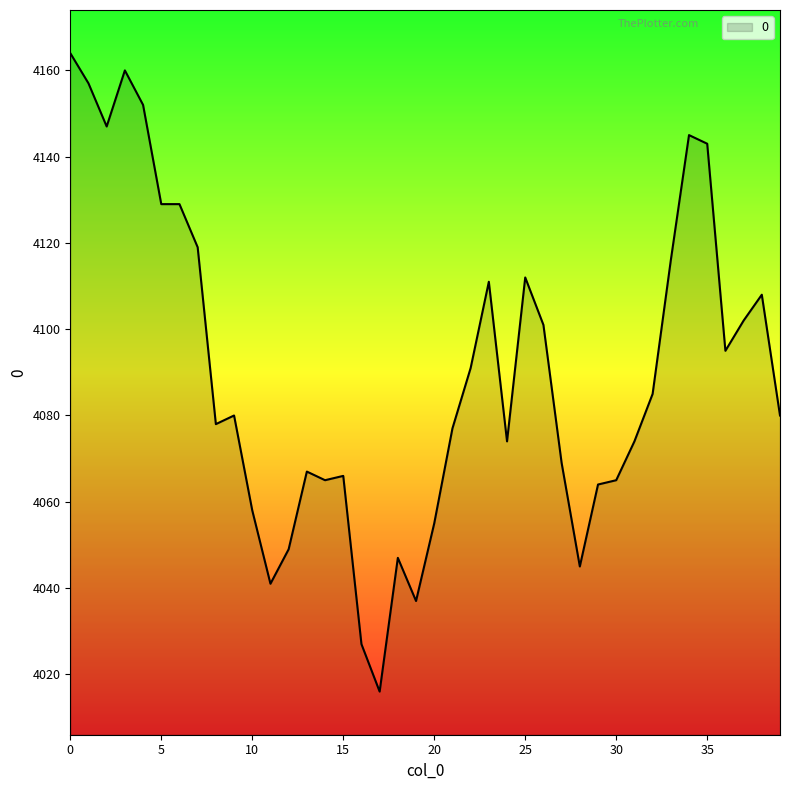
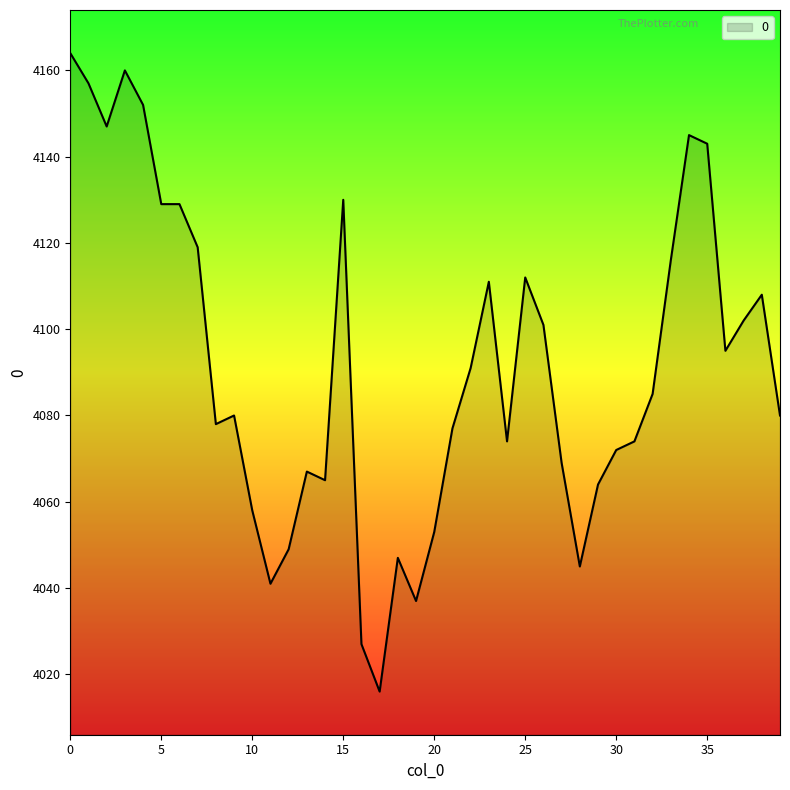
15: 4066 -> 4130
20: 4055 -> 4053
30: 4065 -> 4072
